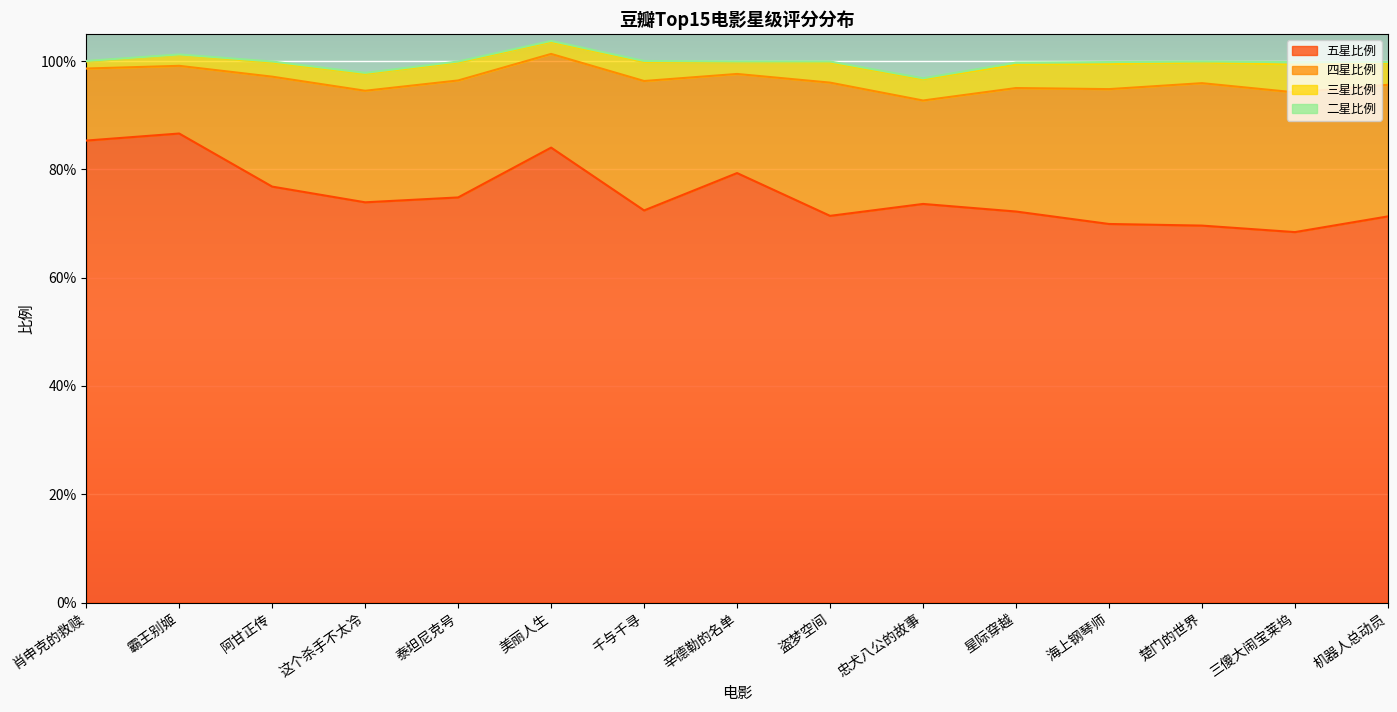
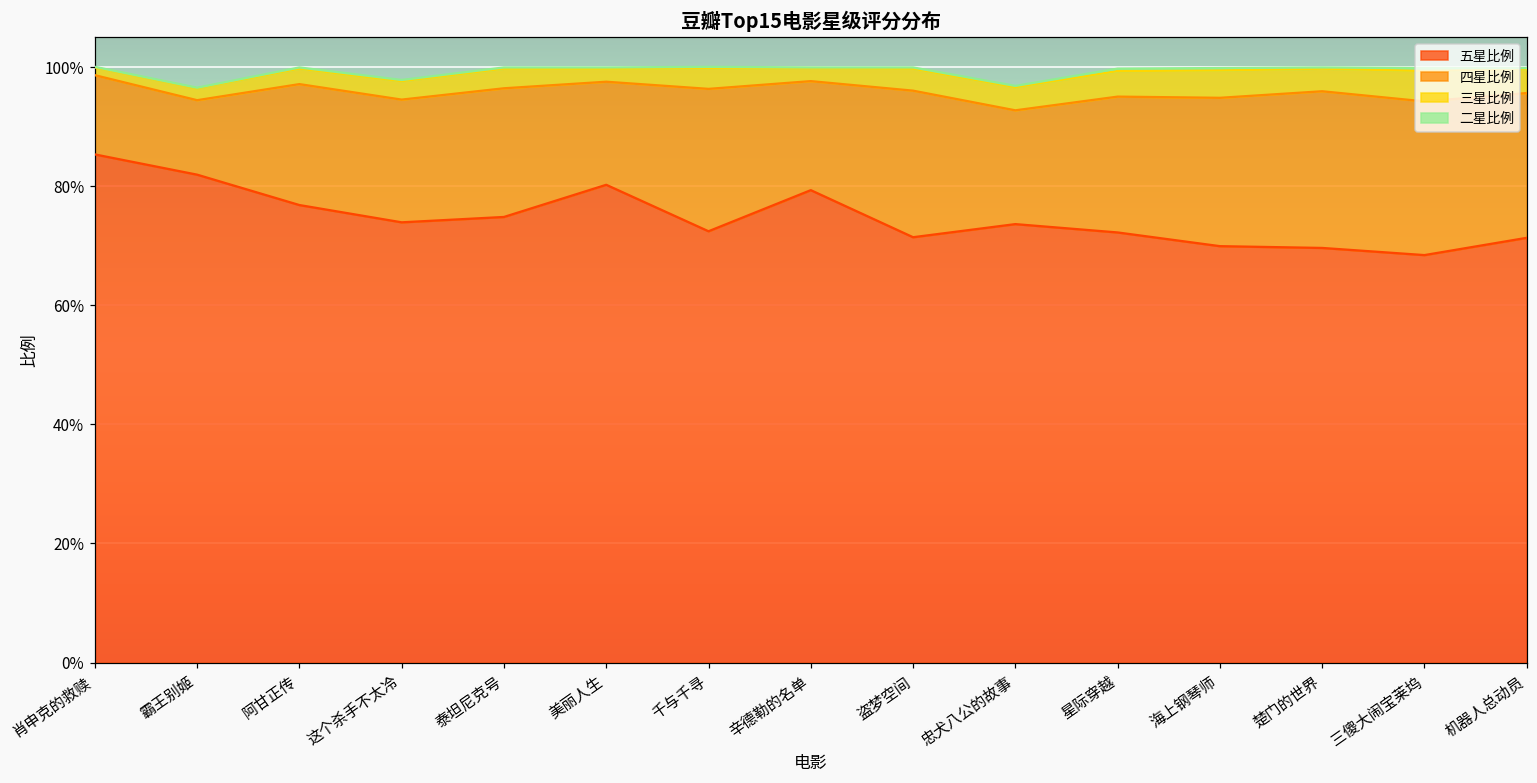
五星比例, 霸王别姬: 87% -> 82%
五星比例, 美丽人生: 84% -> 80%
